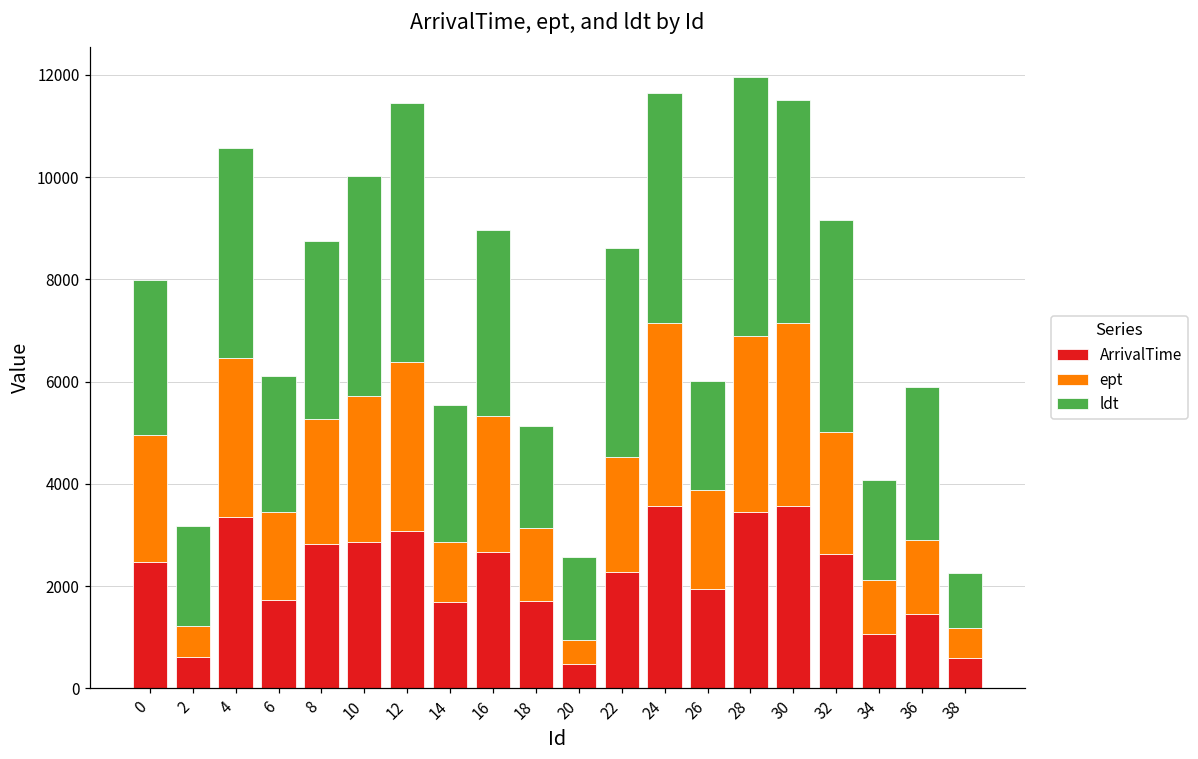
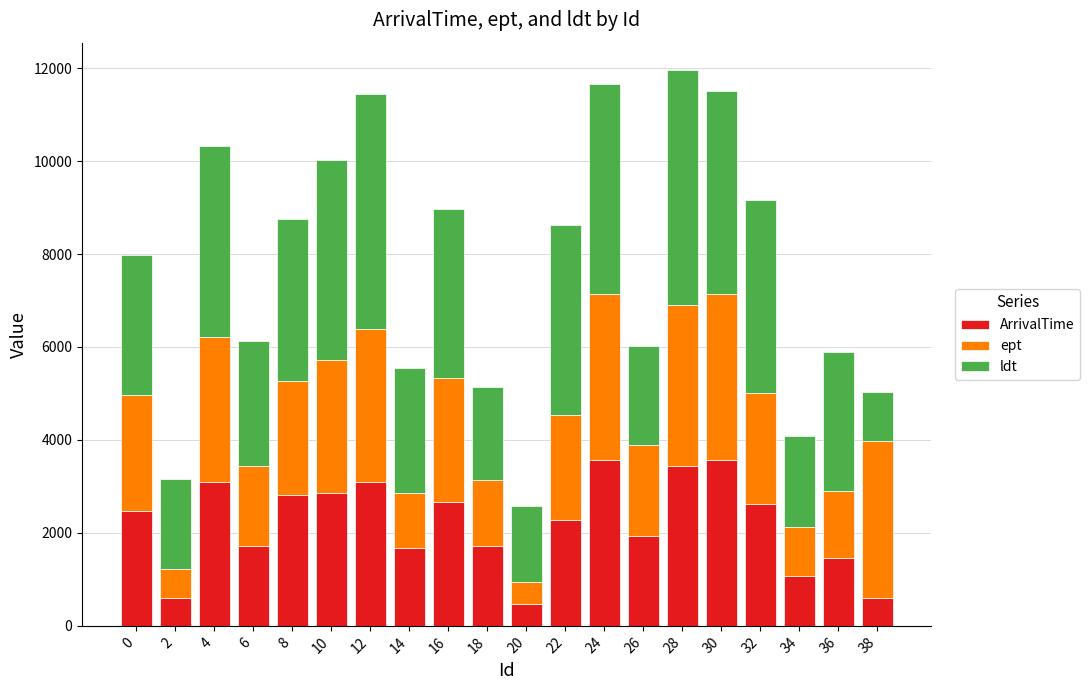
ArrivalTime, 4: 3400 -> 3100
ept, 38: 600 -> 3400
